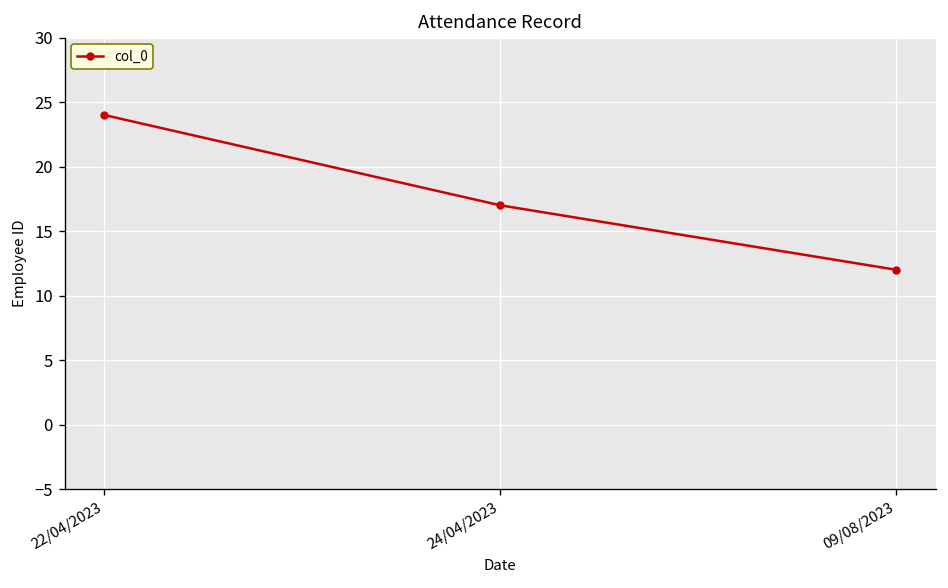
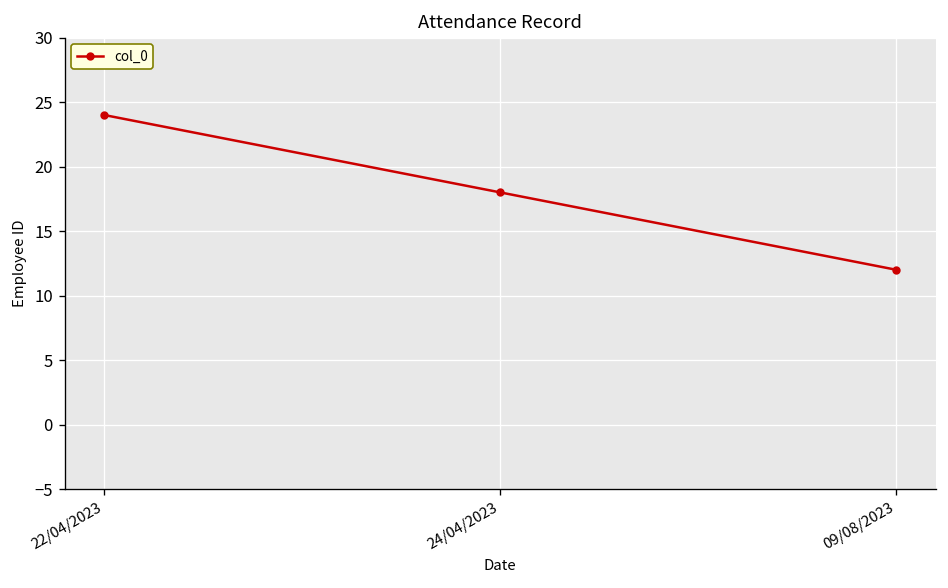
24/04/2023: 17 -> 18
